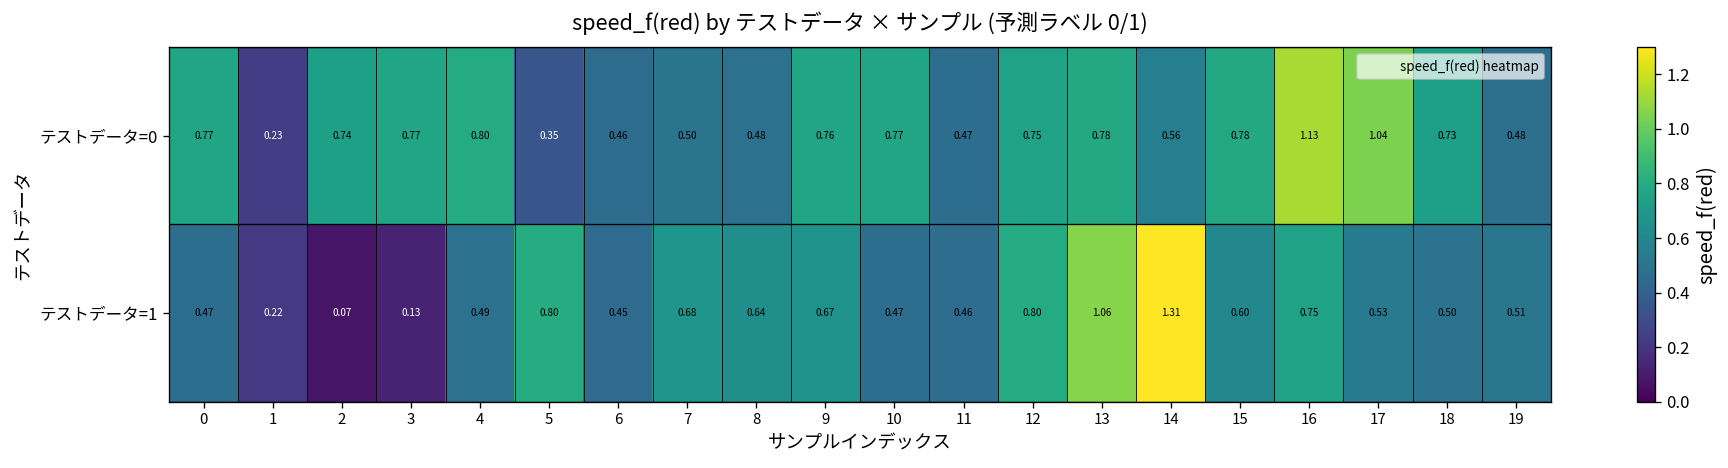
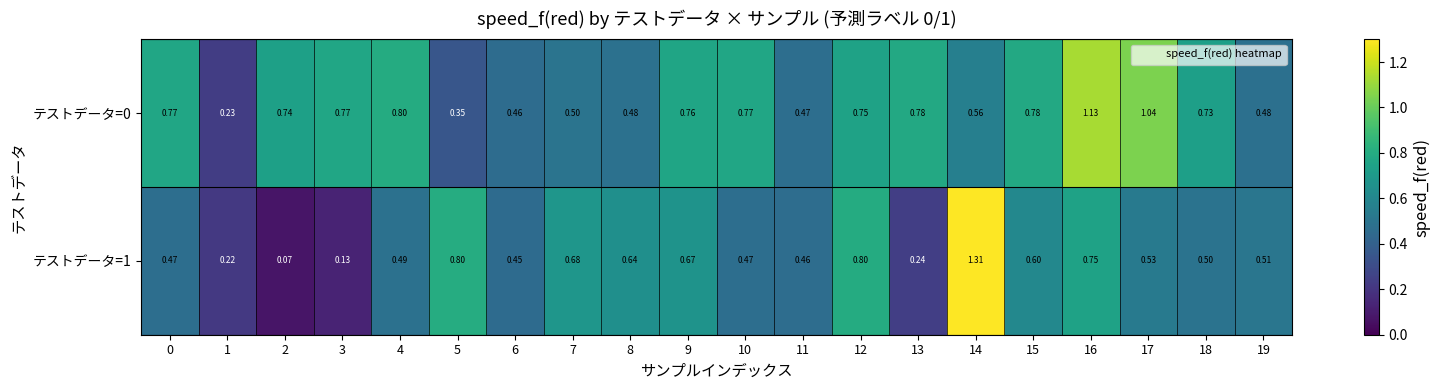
テストデータ=1, 13: 1.06 -> 0.24
